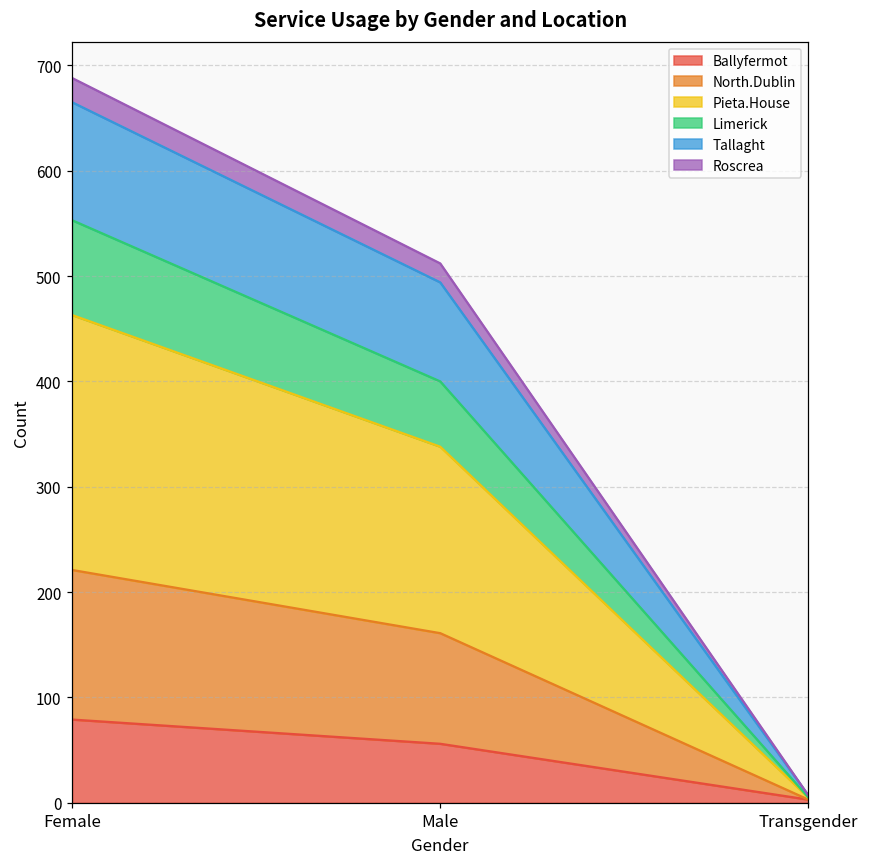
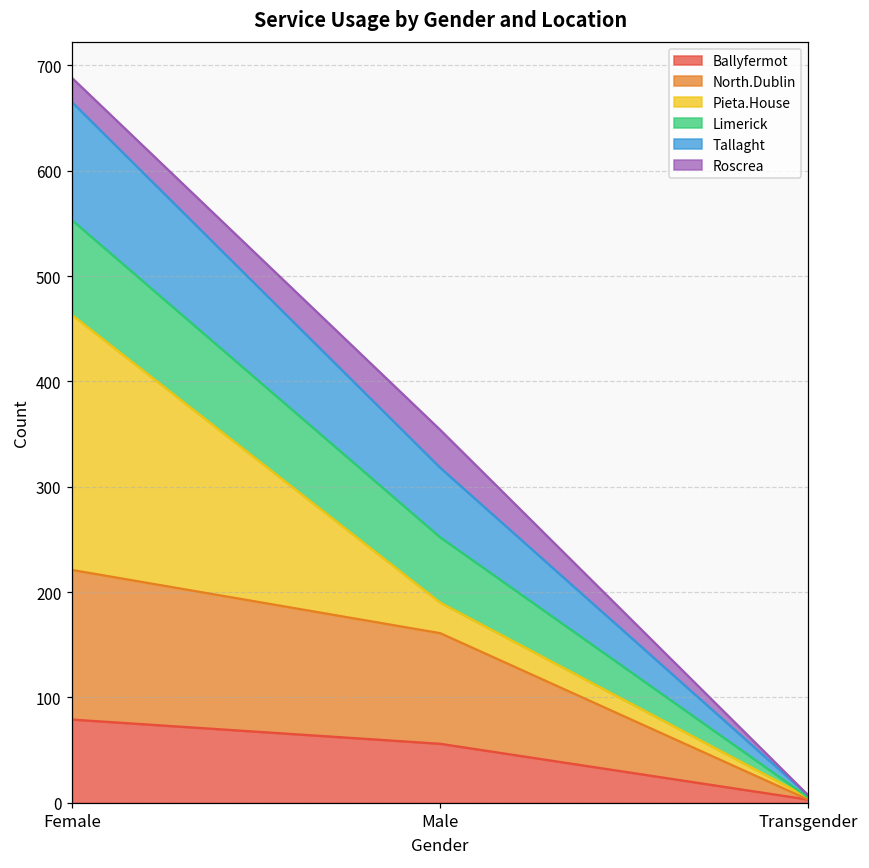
Pieta.House, Male: 180 -> 30
Tallaght, Male: 90 -> 70
Roscrea, Male: 20 -> 40
